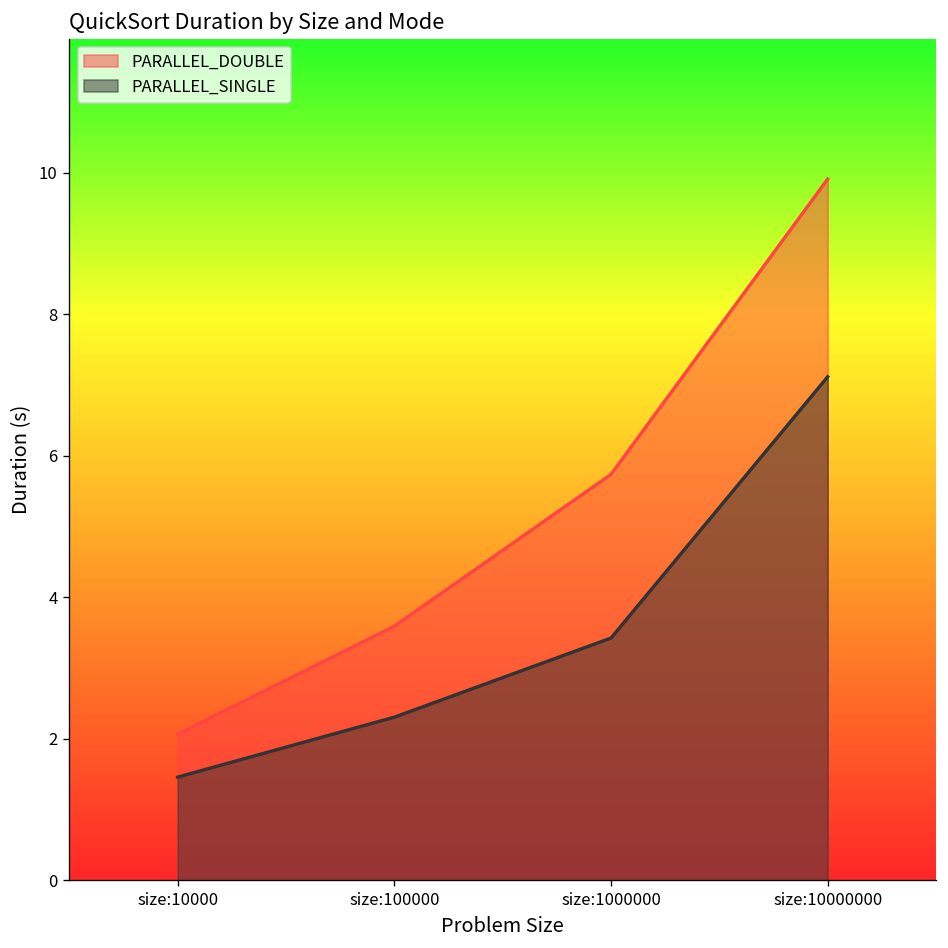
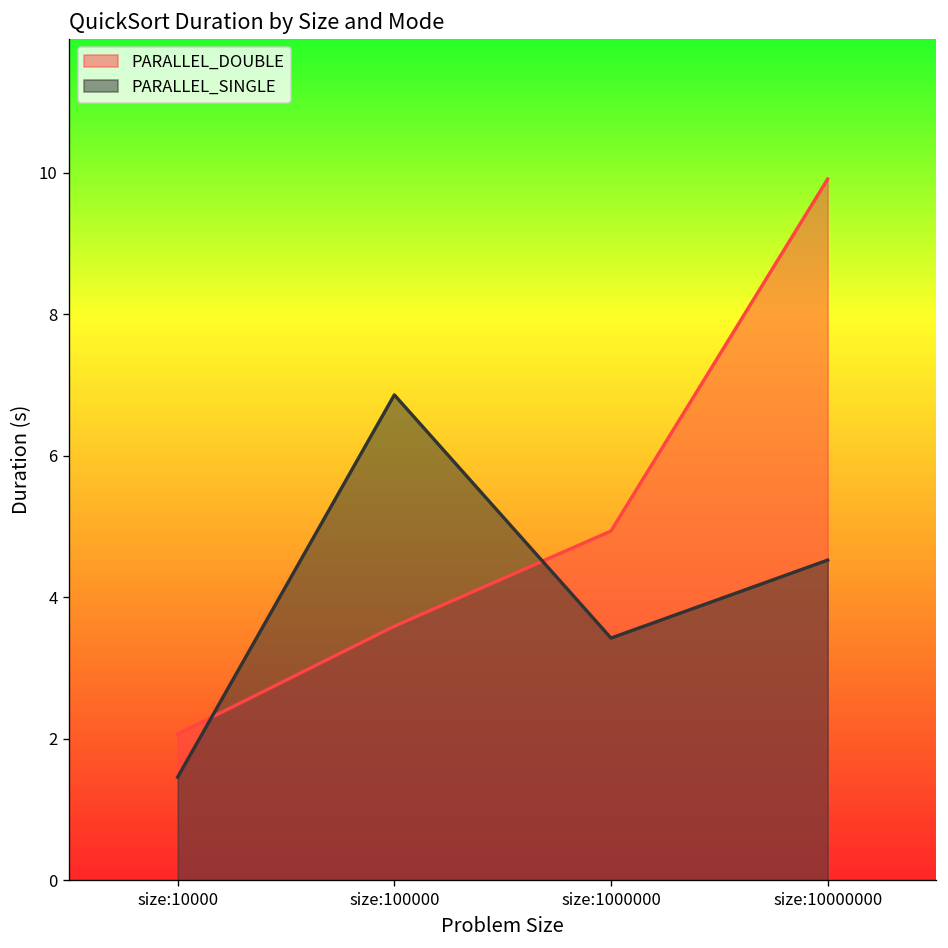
PARALLEL_SINGLE, size:100000: 2.3 -> 6.9
PARALLEL_DOUBLE, size:1000000: 5.7 -> 4.9
PARALLEL_SINGLE, size:10000000: 7.1 -> 4.5
